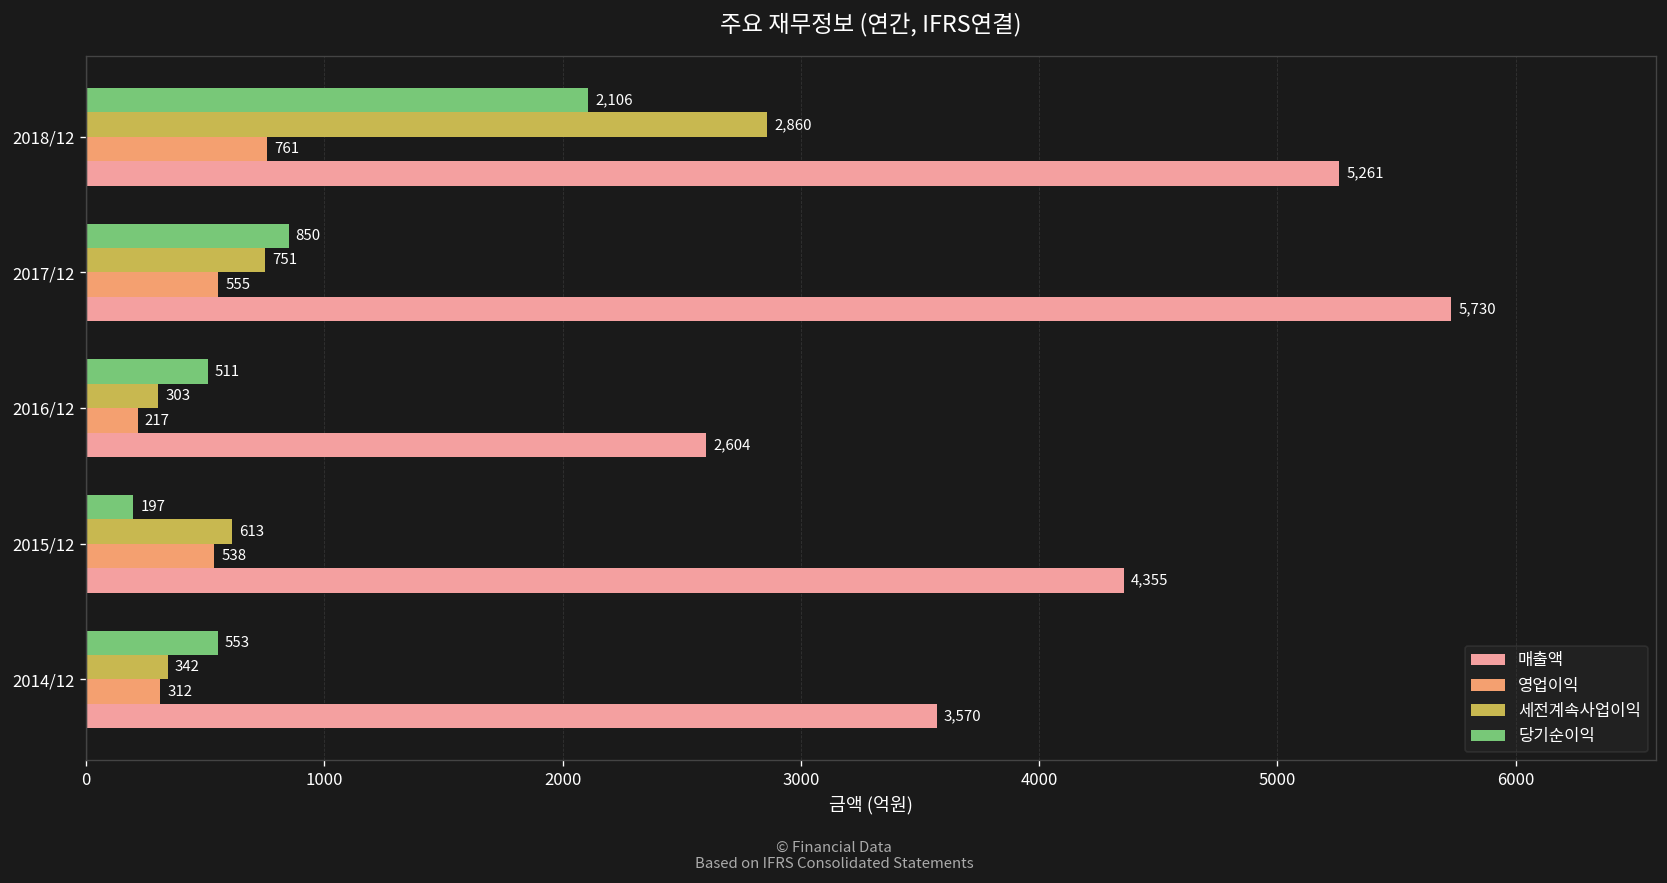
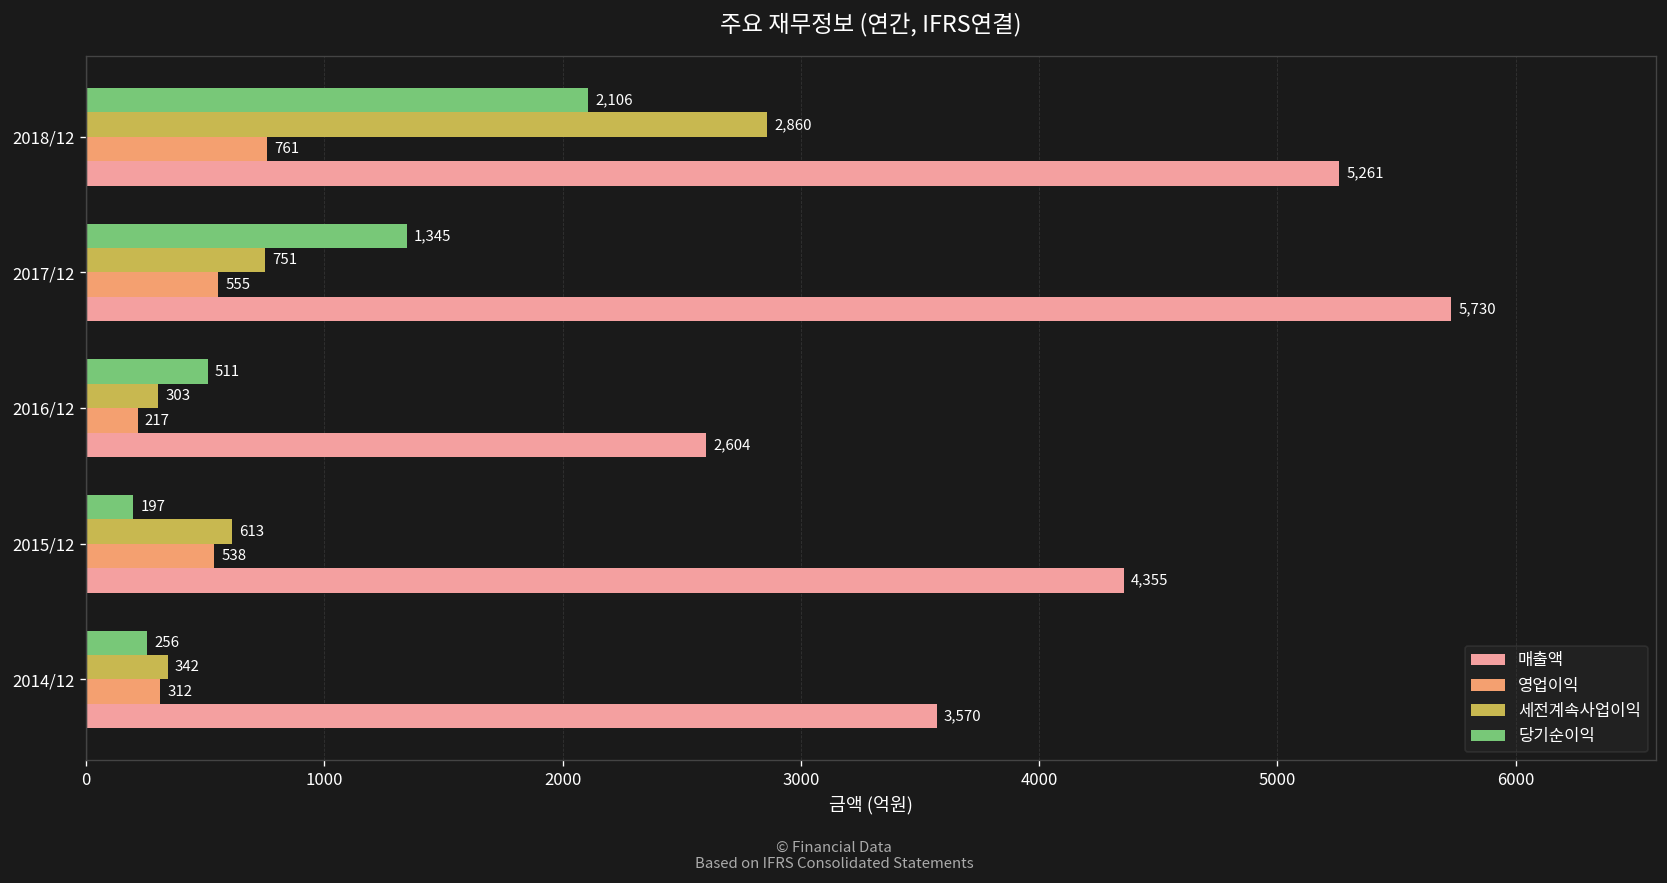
당기순이익, 2017/12: 850 -> 1,345
당기순이익, 2014/12: 553 -> 256
